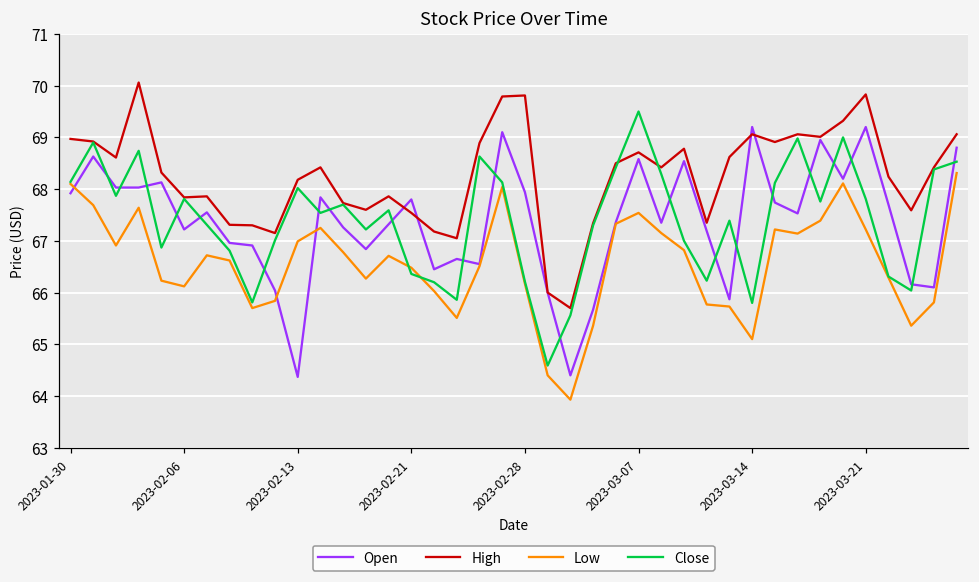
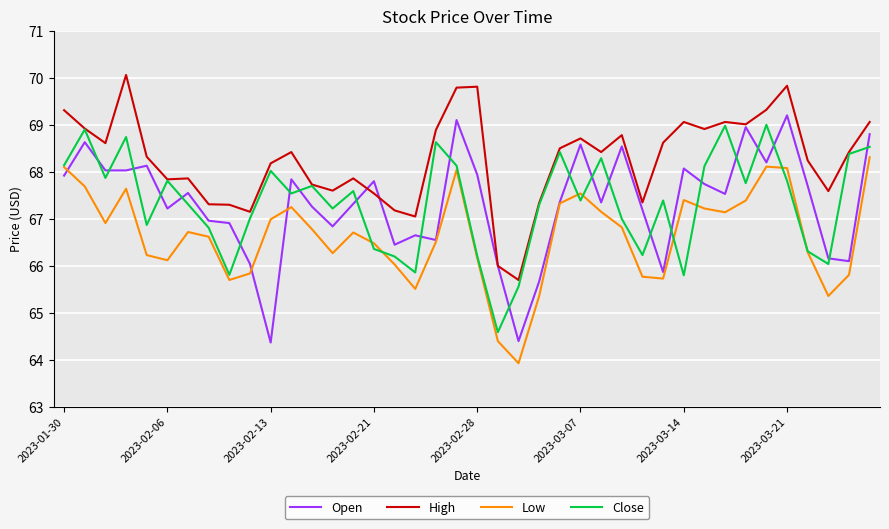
High, 2023-01-30: 69.0 -> 69.3
Close, 2023-03-07: 69.5 -> 67.4
Open, 2023-03-14: 69.2 -> 68.1
Low, 2023-03-14: 65.1 -> 67.4
Low, 2023-03-21: 67.2 -> 68.1
